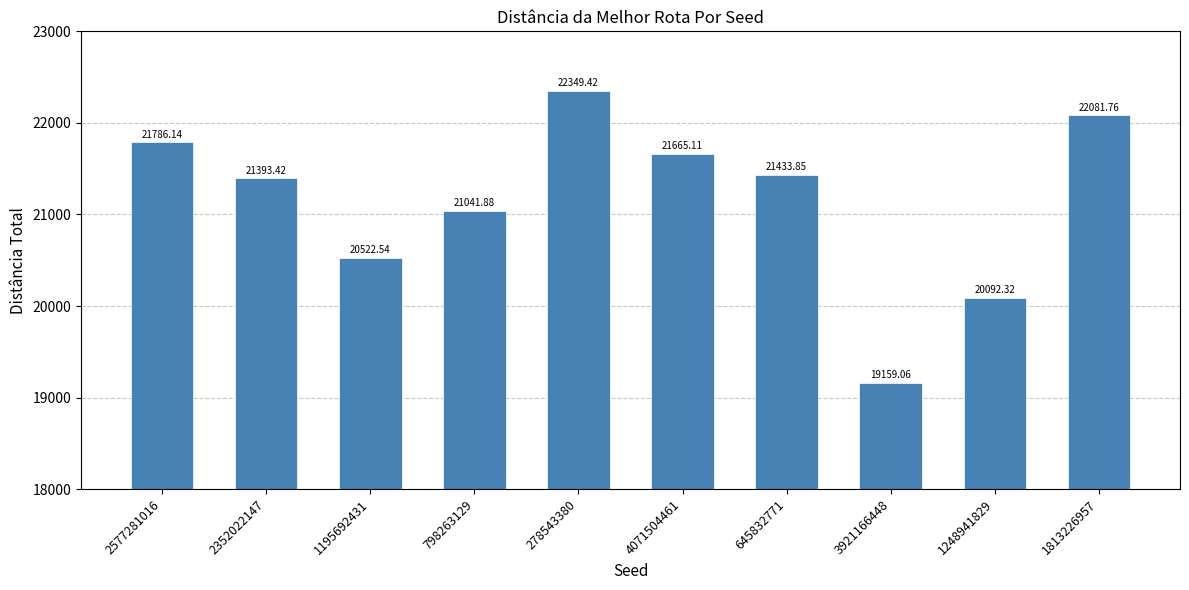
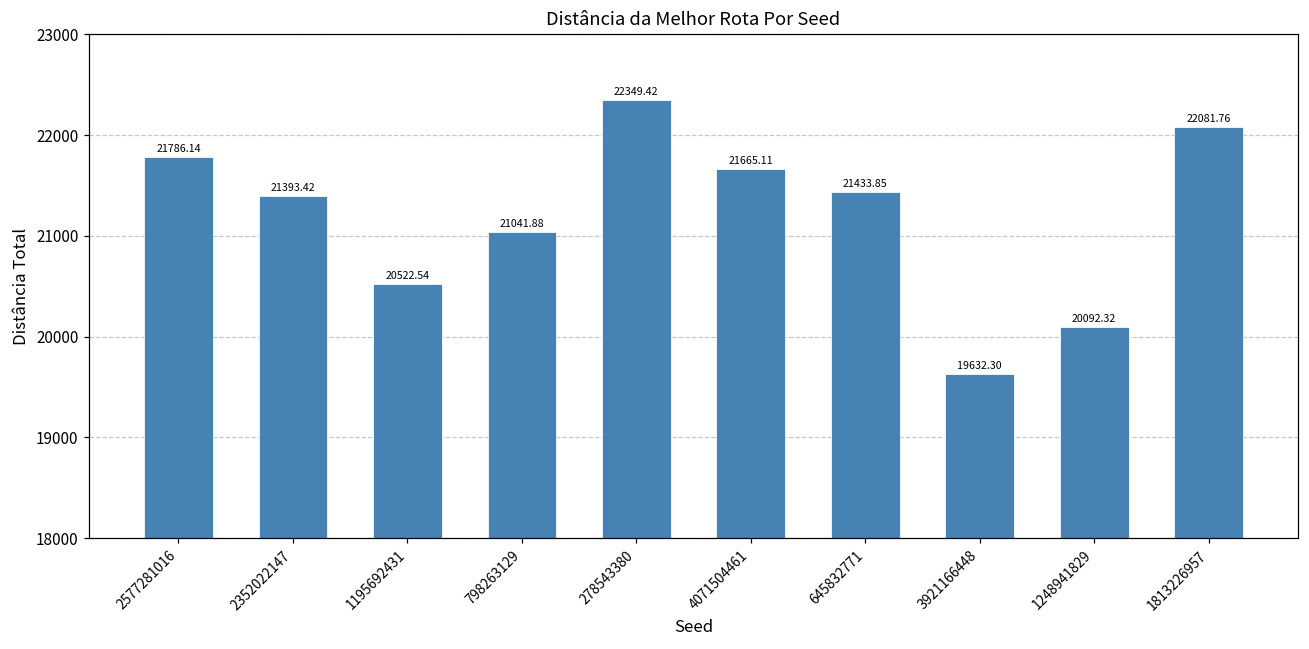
3921166448: 19159.06 -> 19632.30
